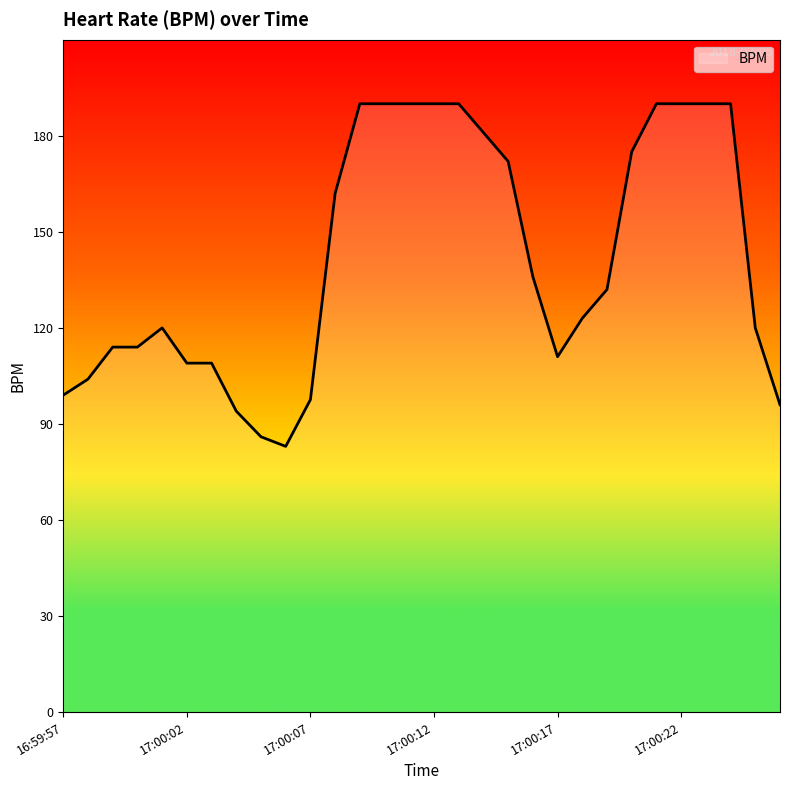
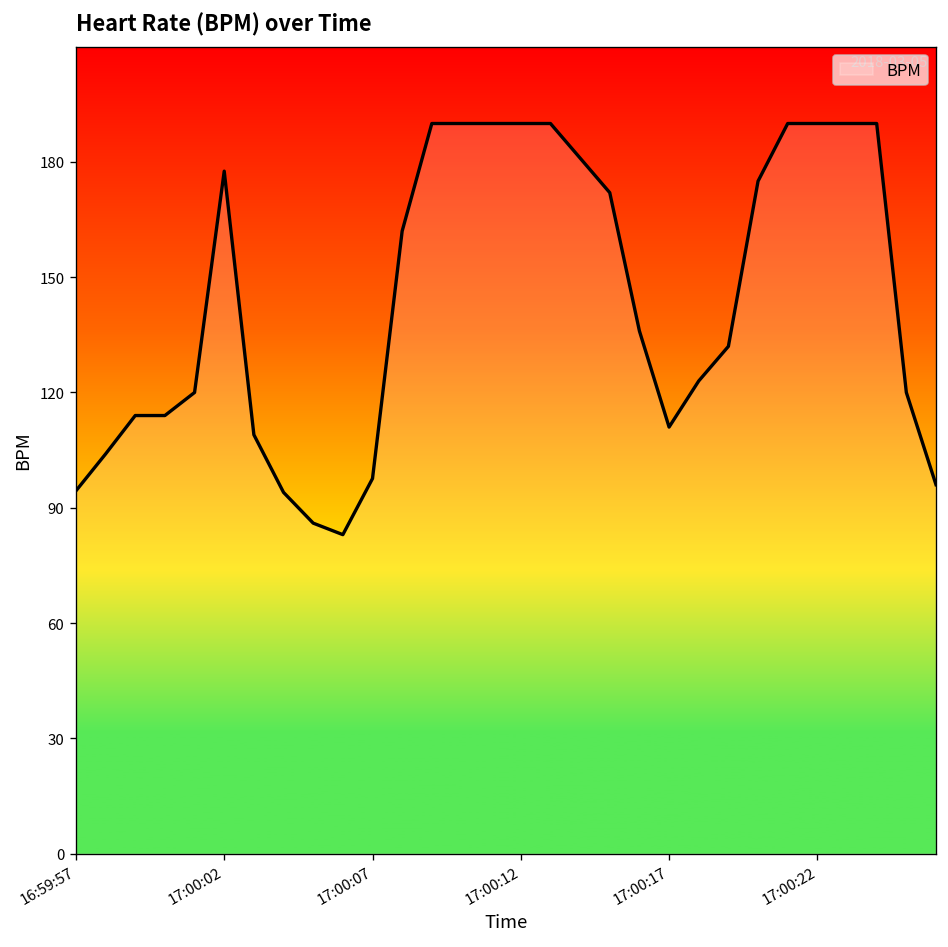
16:59:57: 99 -> 94
17:00:02: 109 -> 178
